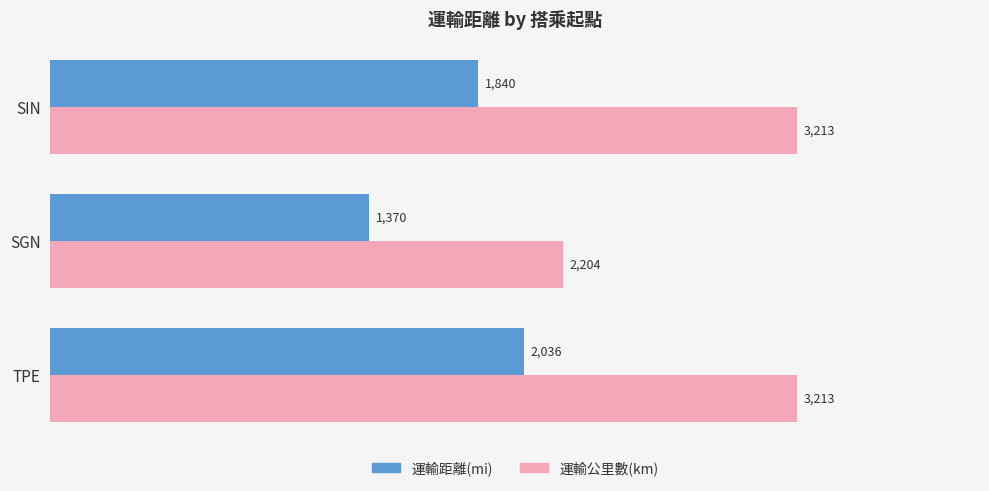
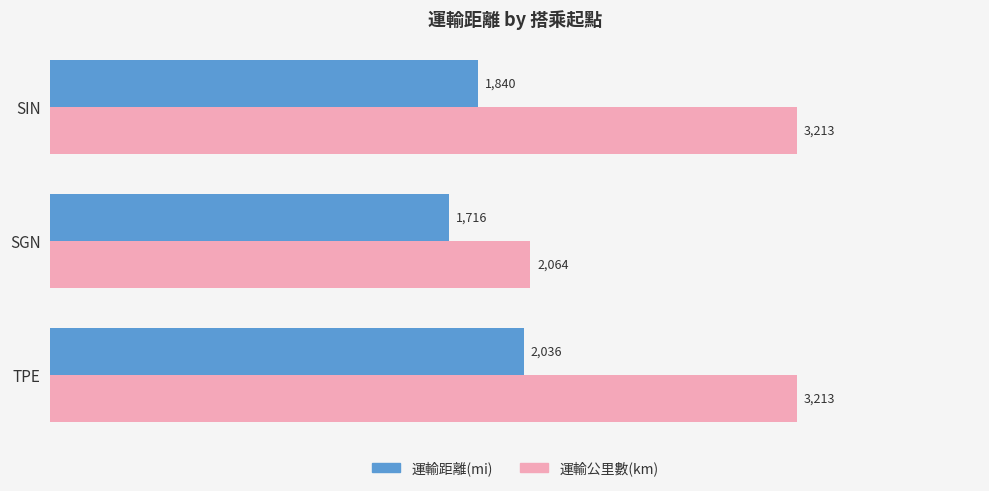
運輸距離(mi), SGN: 1,370 -> 1,716
運輸公里數(km), SGN: 2,204 -> 2,064
